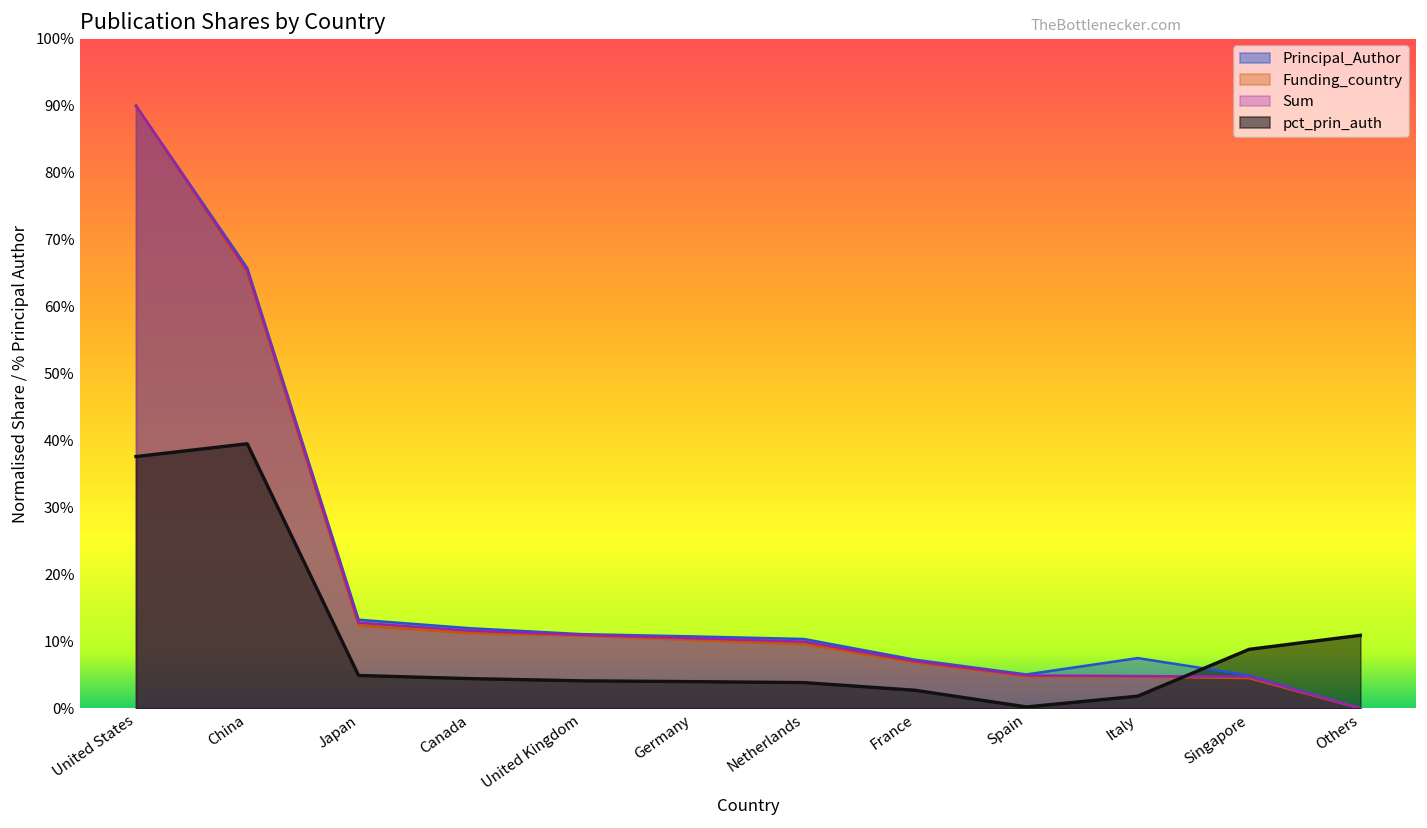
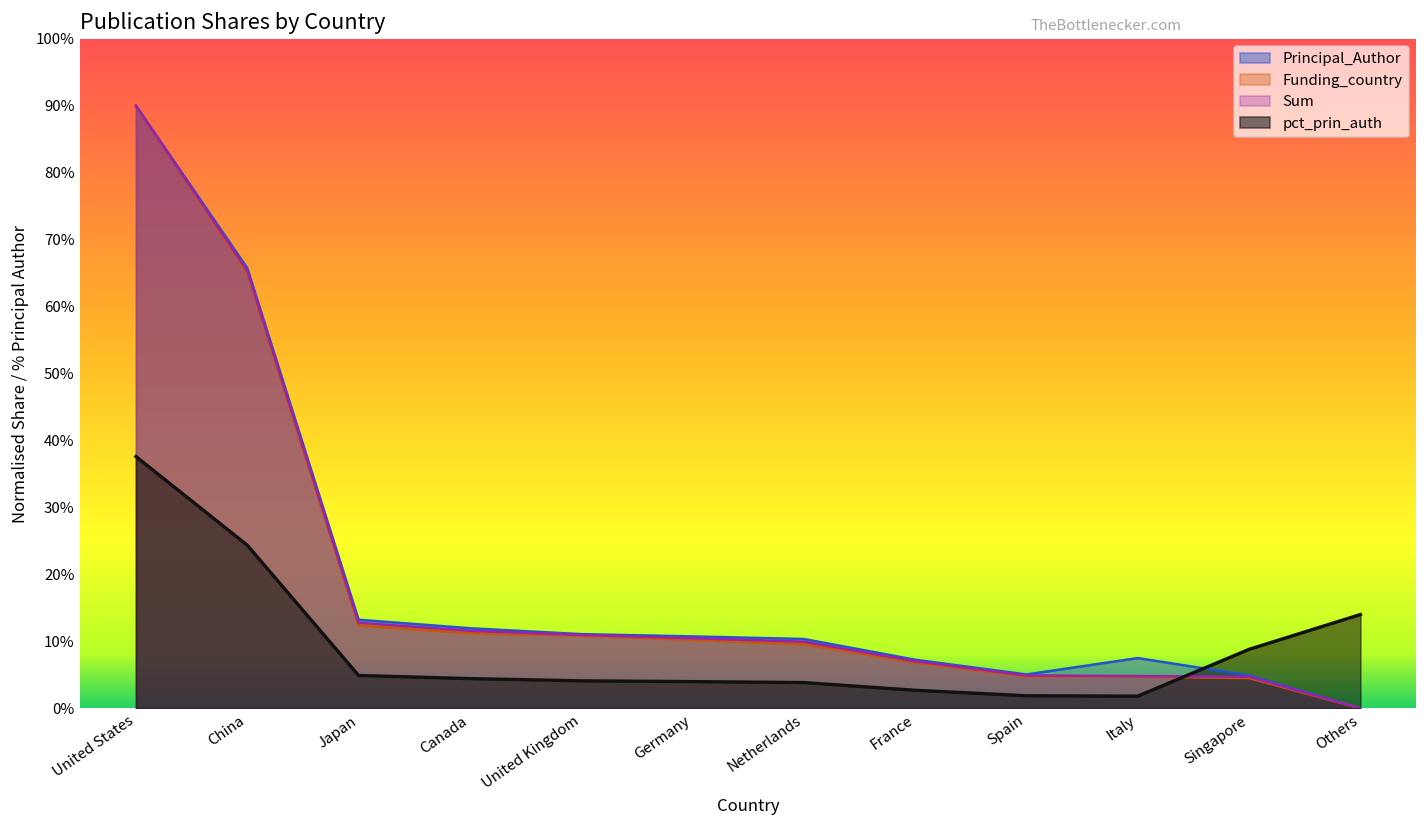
pct_prin_auth, China: 40% -> 24%
pct_prin_auth, Spain: 0% -> 2%
pct_prin_auth, Others: 11% -> 14%
